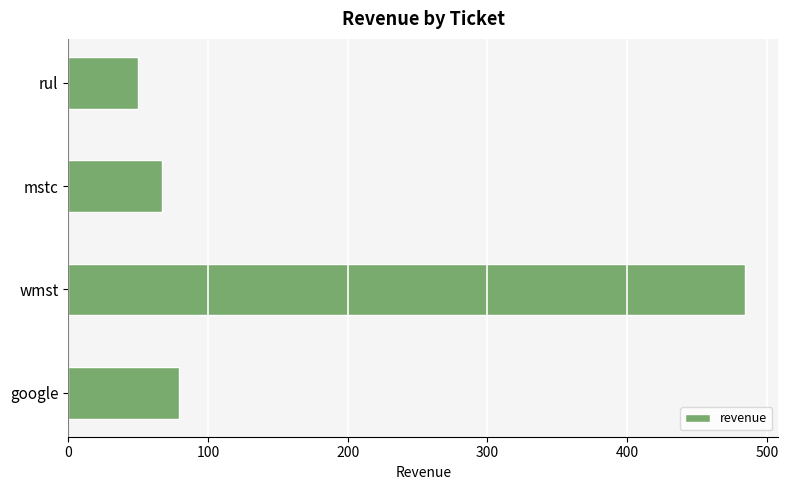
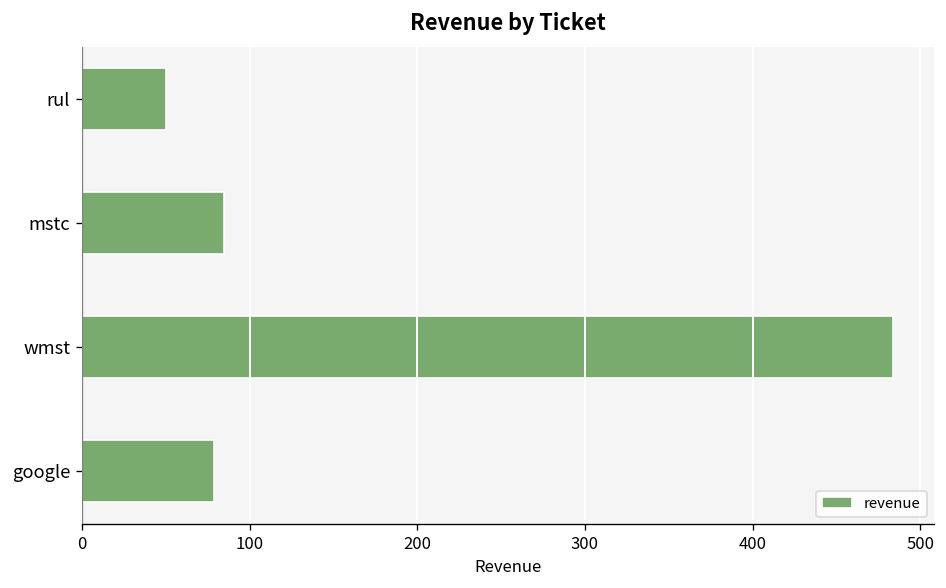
mstc: 67 -> 85
